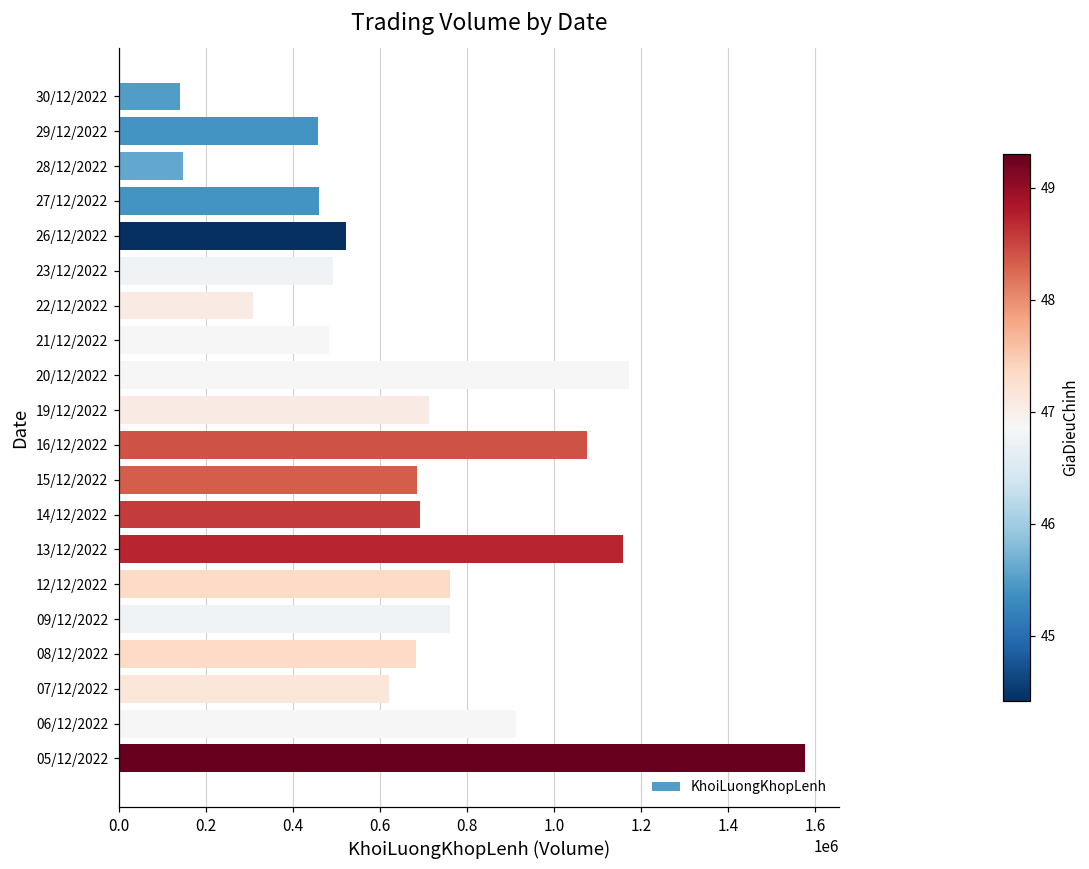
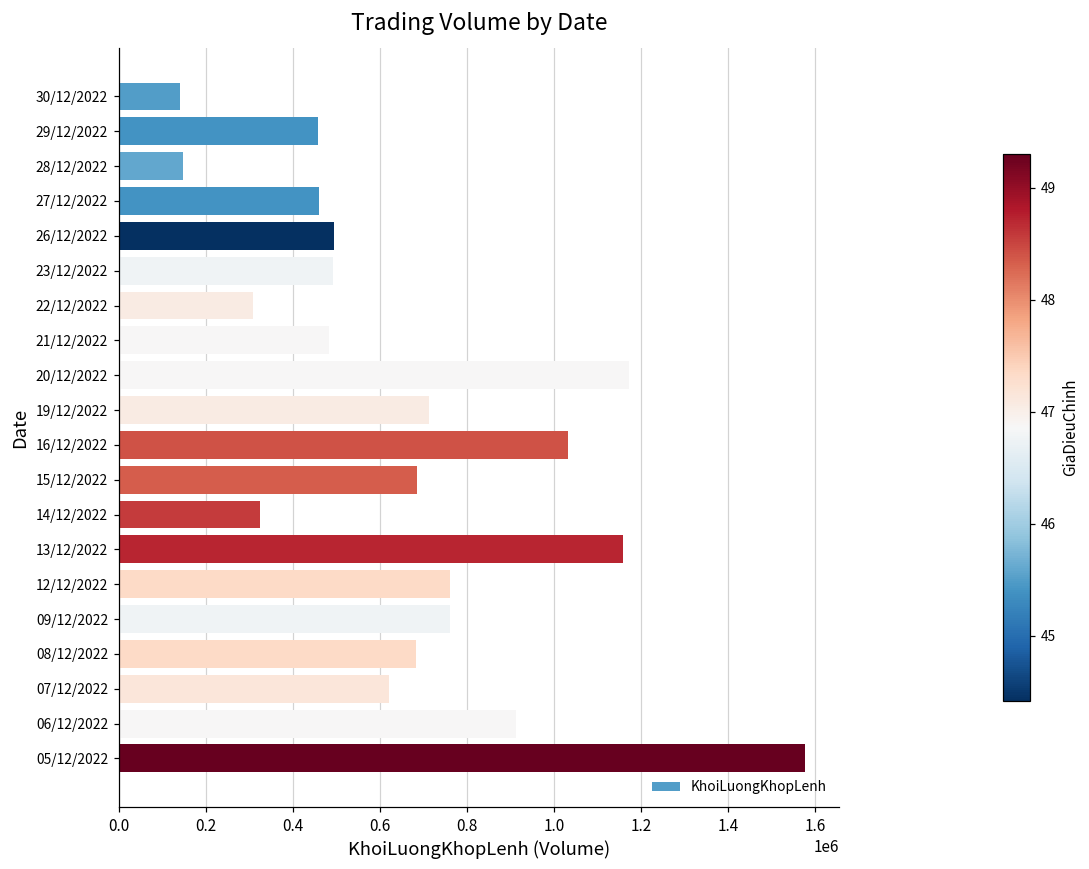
26/12/2022: 520000 -> 490000
16/12/2022: 1080000 -> 1030000
14/12/2022: 690000 -> 330000
